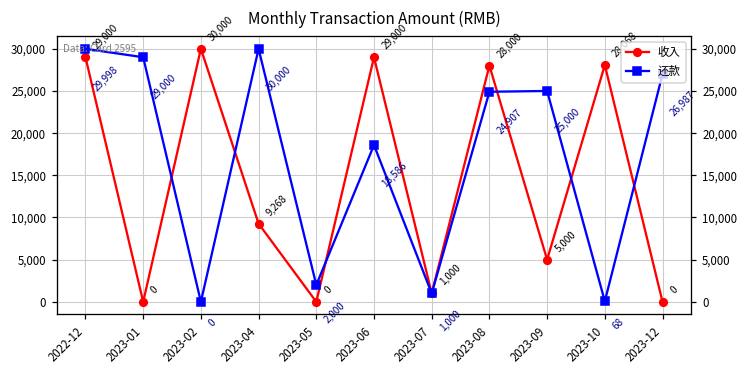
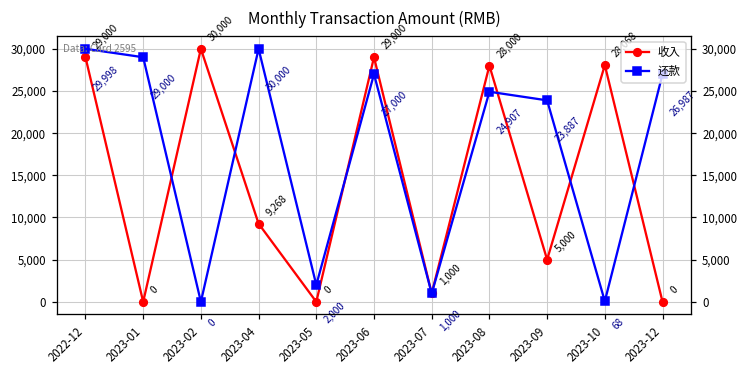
还款, 2023-06: 18,586 -> 27,000
还款, 2023-09: 25,000 -> 23,887
